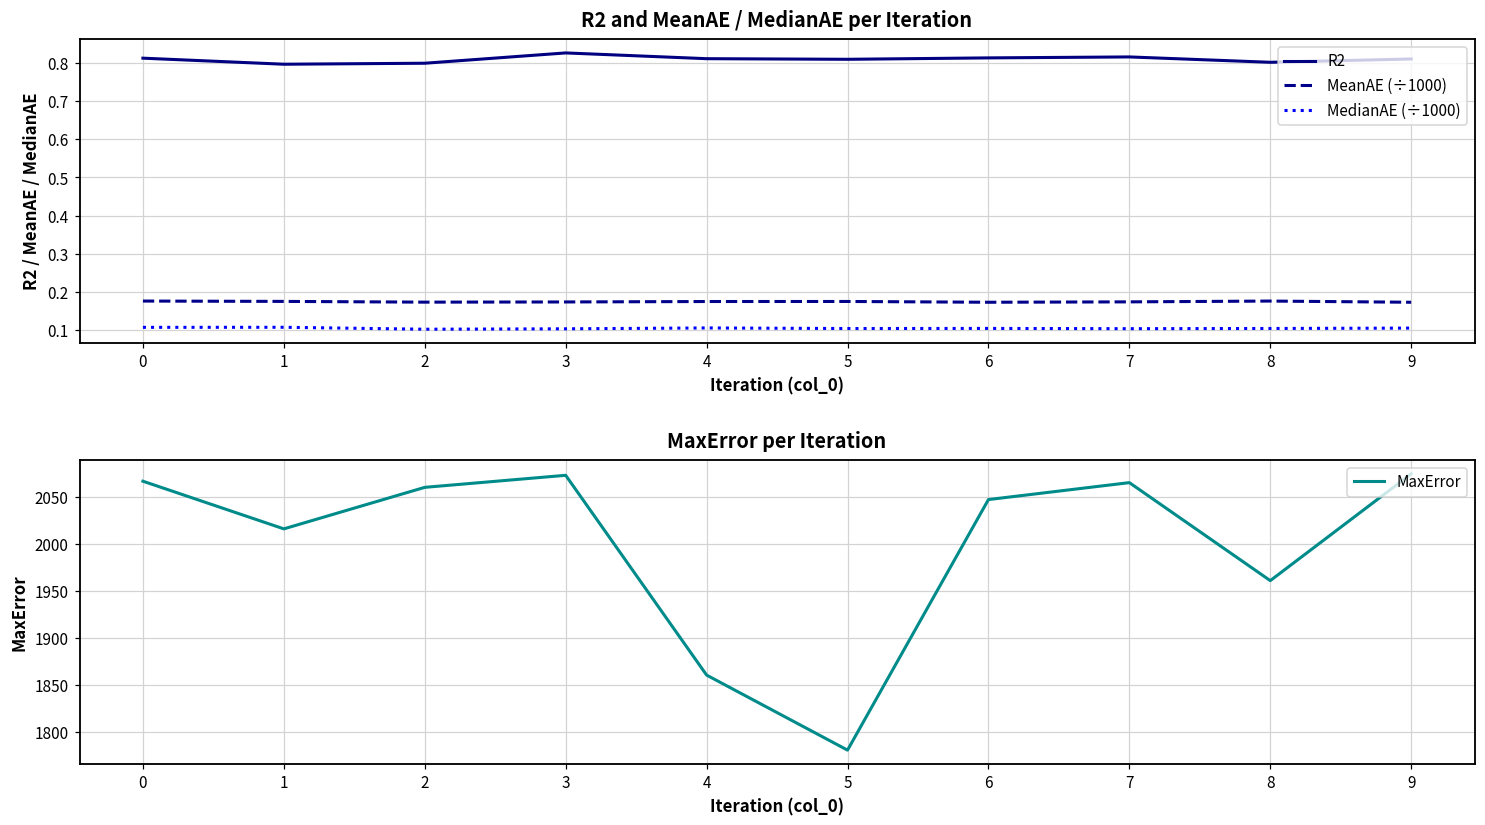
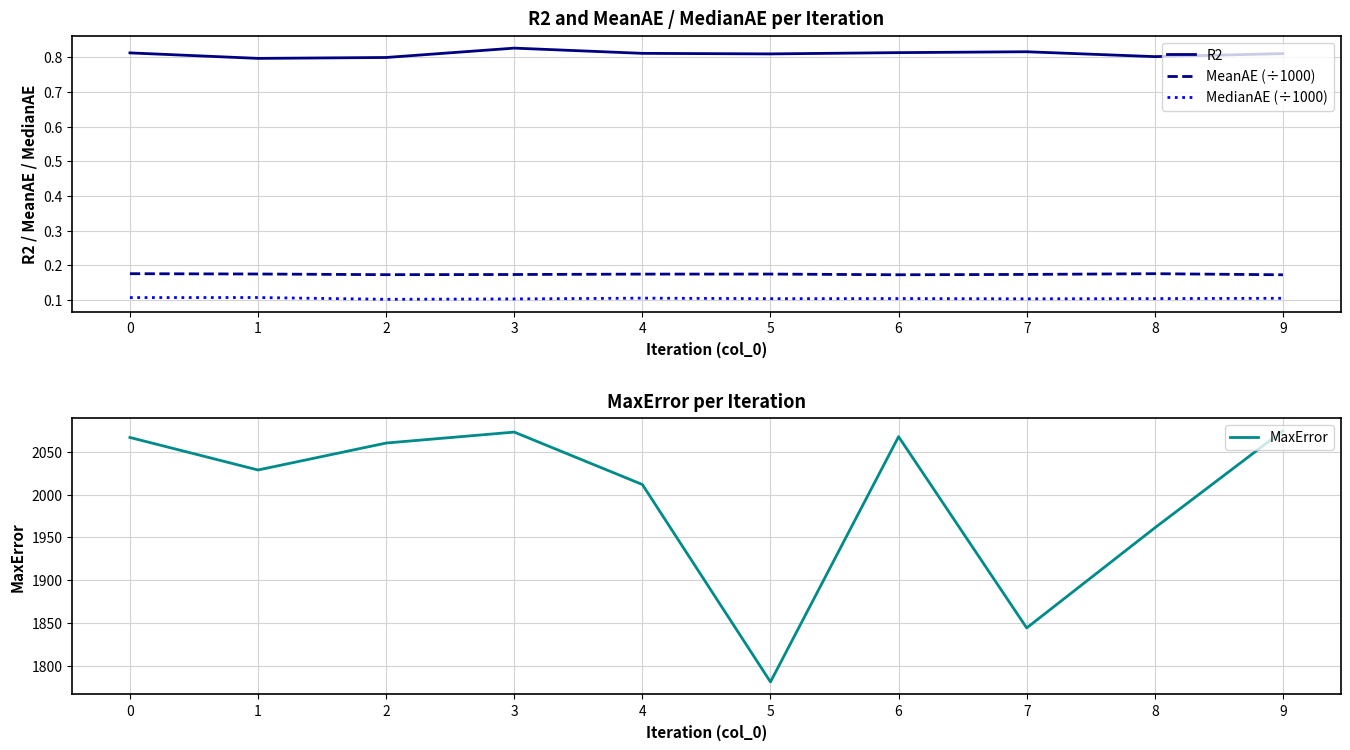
MaxError per Iteration, 1: 2020 -> 2030
MaxError per Iteration, 4: 1860 -> 2010
MaxError per Iteration, 6: 2050 -> 2070
MaxError per Iteration, 7: 2070 -> 1840
